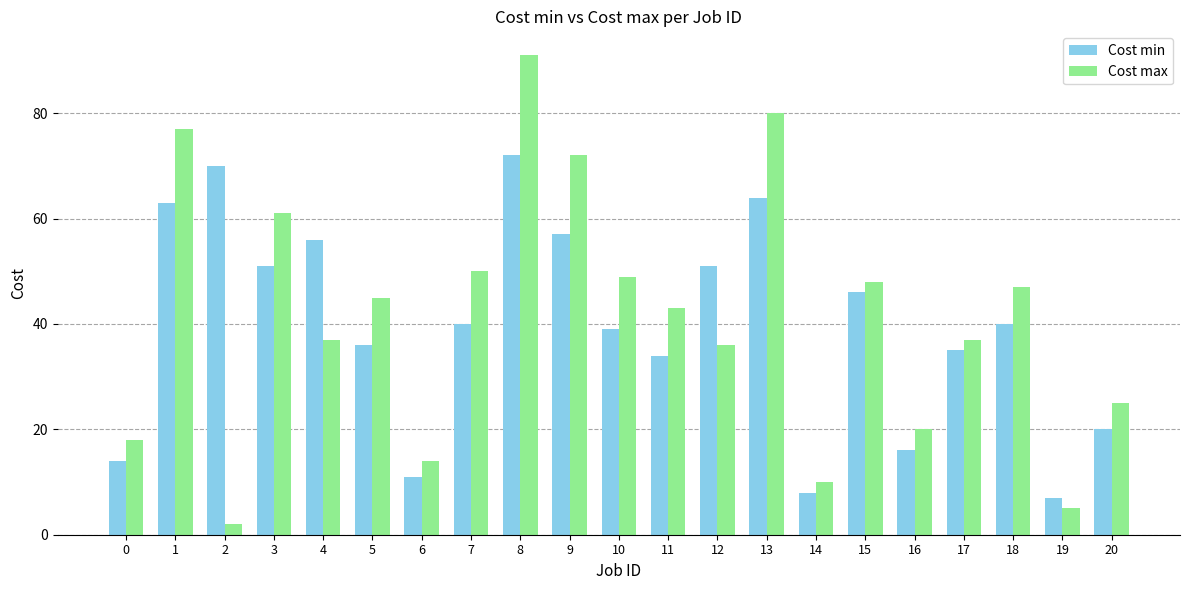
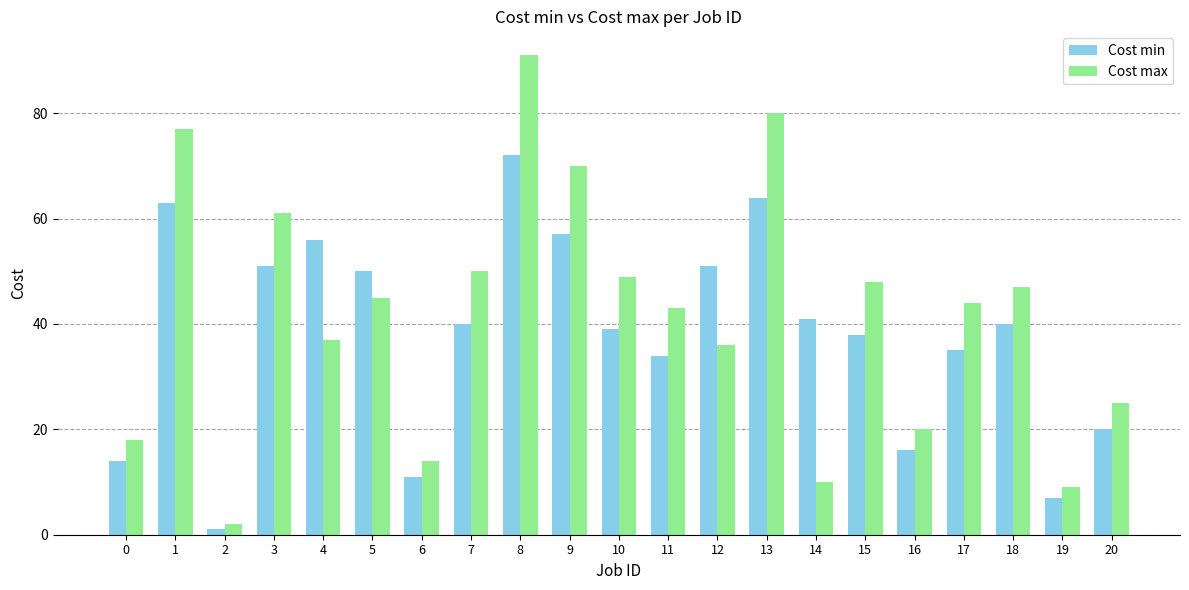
Cost min, 2: 70 -> 1
Cost min, 5: 36 -> 50
Cost max, 9: 72 -> 70
Cost min, 14: 8 -> 41
Cost min, 15: 46 -> 38
Cost max, 17: 37 -> 44
Cost max, 19: 5 -> 9
